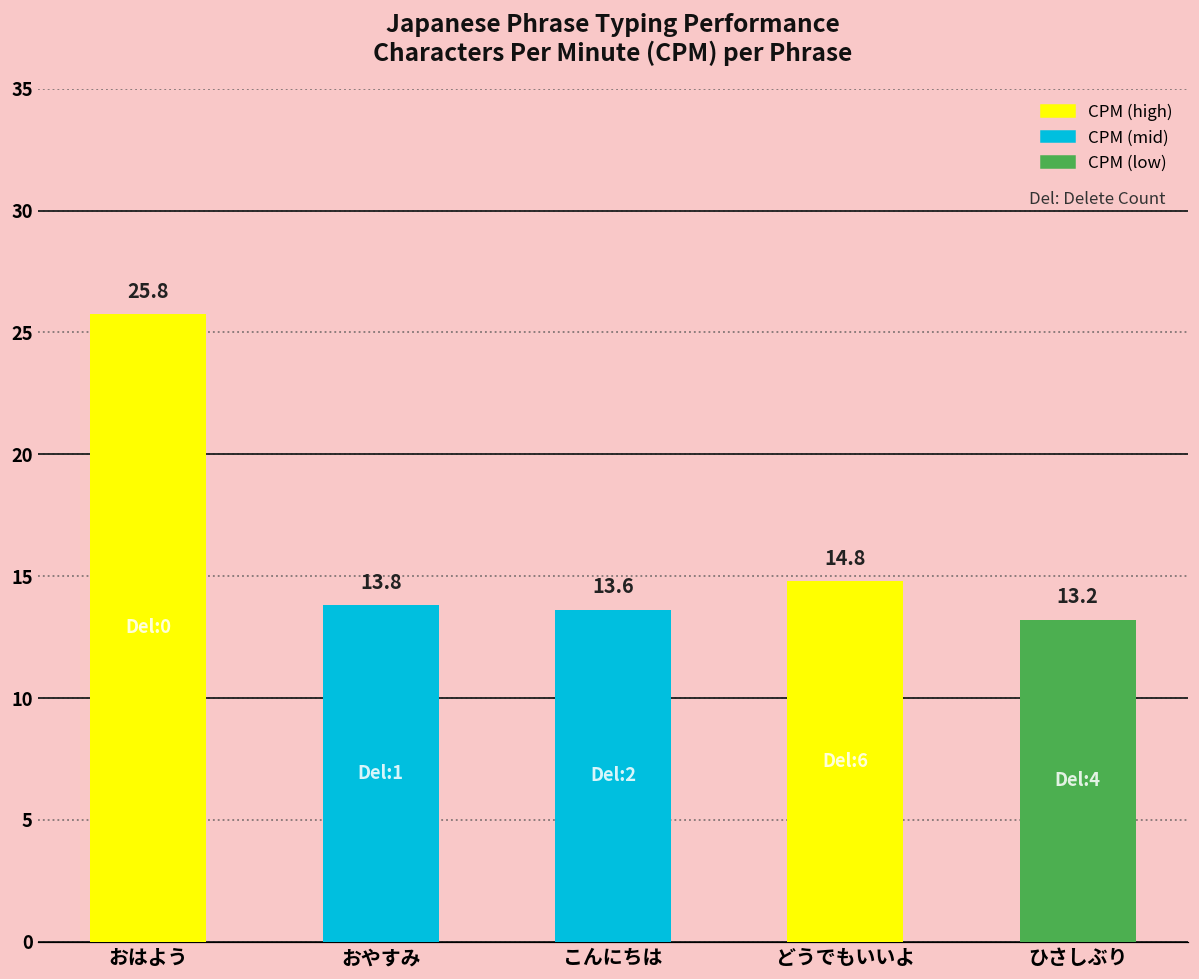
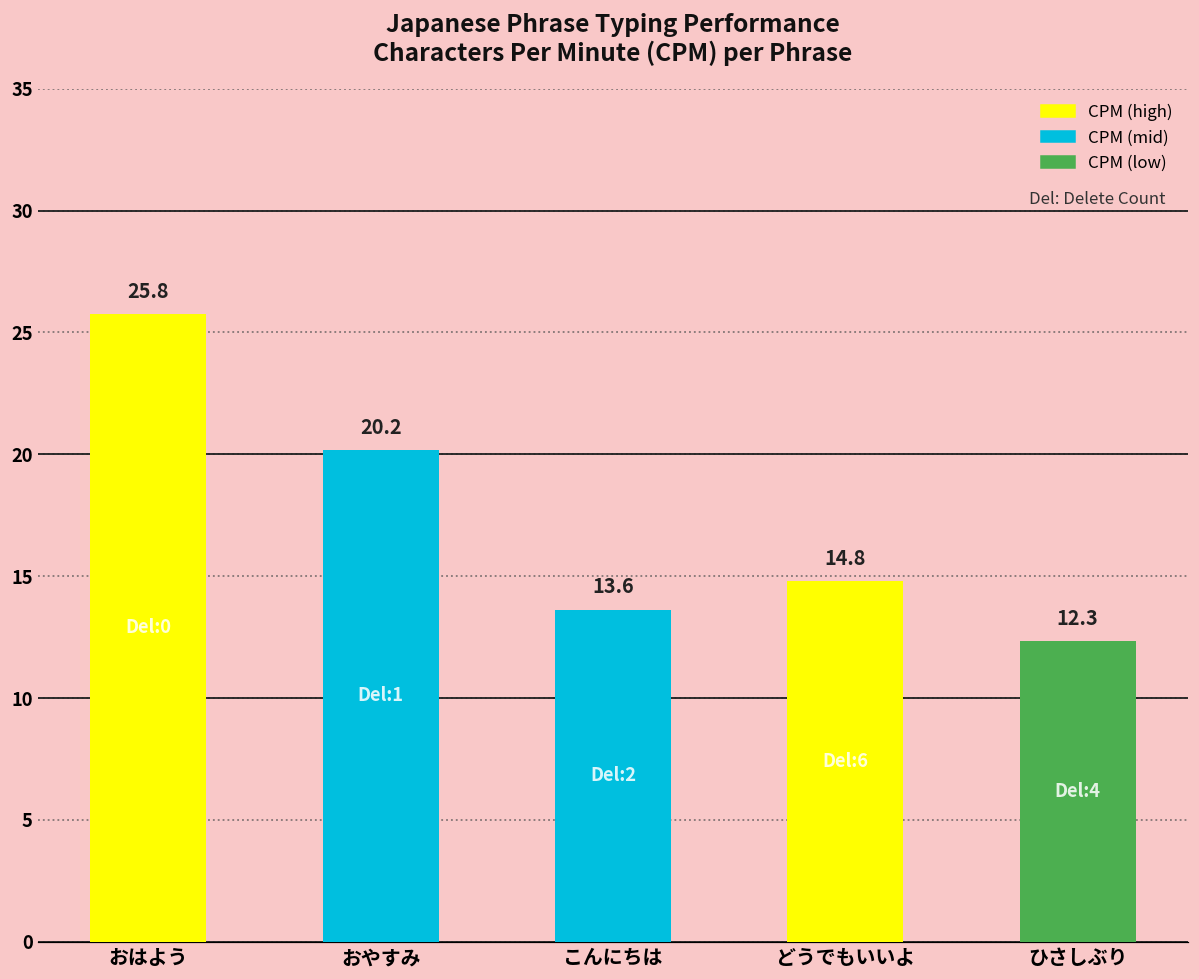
おやすみ: 13.8 -> 20.2
ひさしぶり: 13.2 -> 12.3
